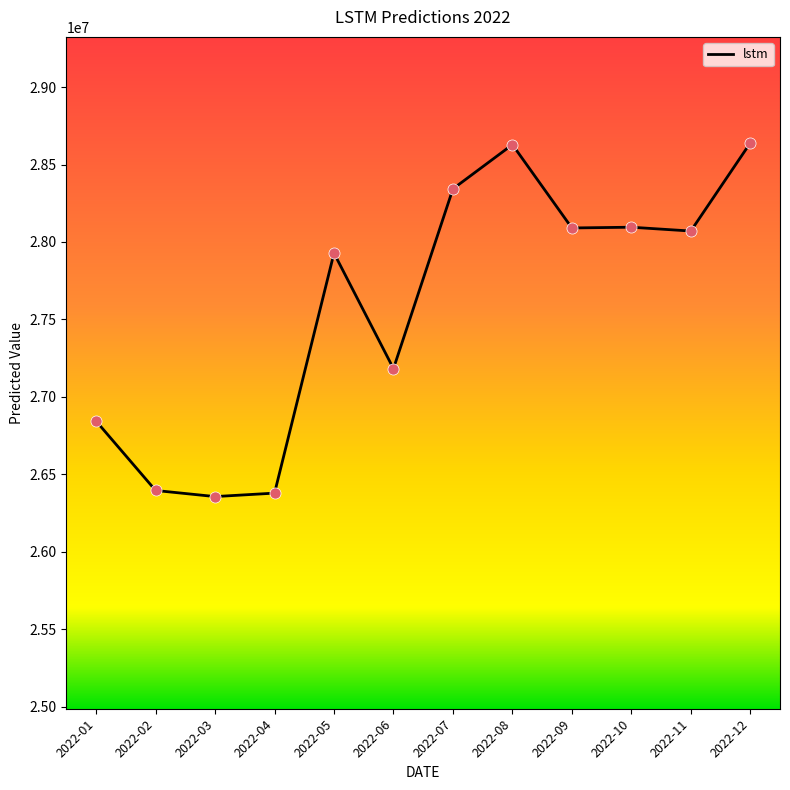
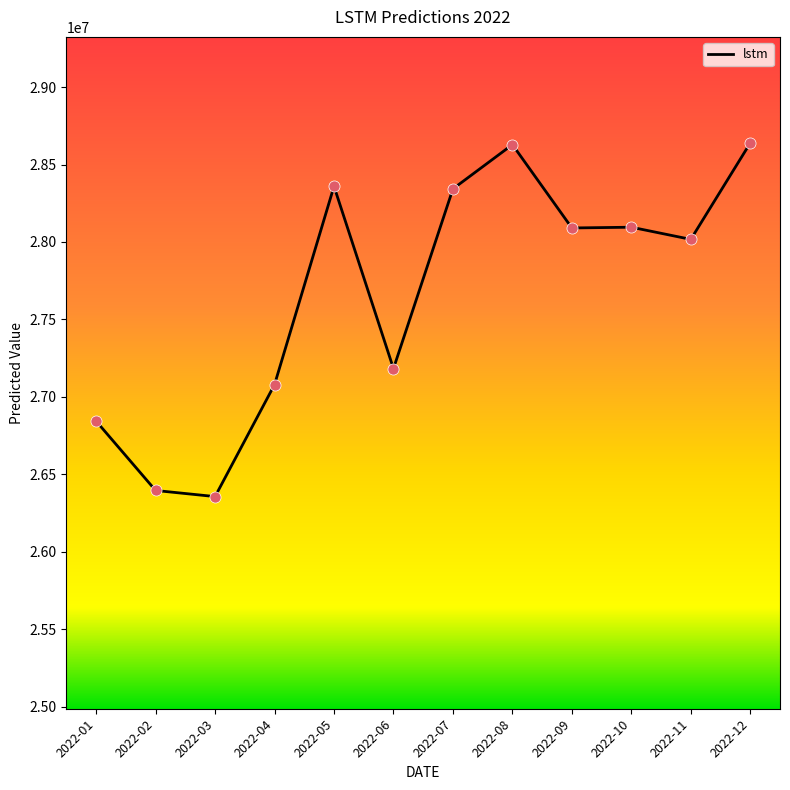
2022-04: 26380000 -> 27080000
2022-05: 27930000 -> 28360000
2022-11: 28070000 -> 28020000
